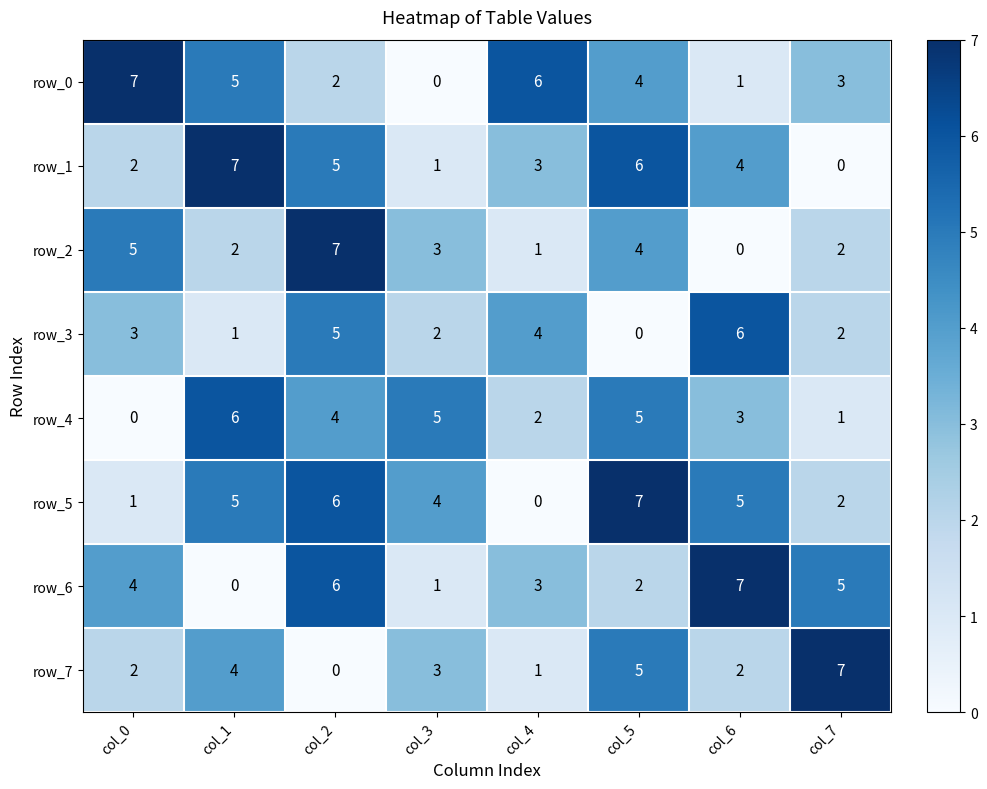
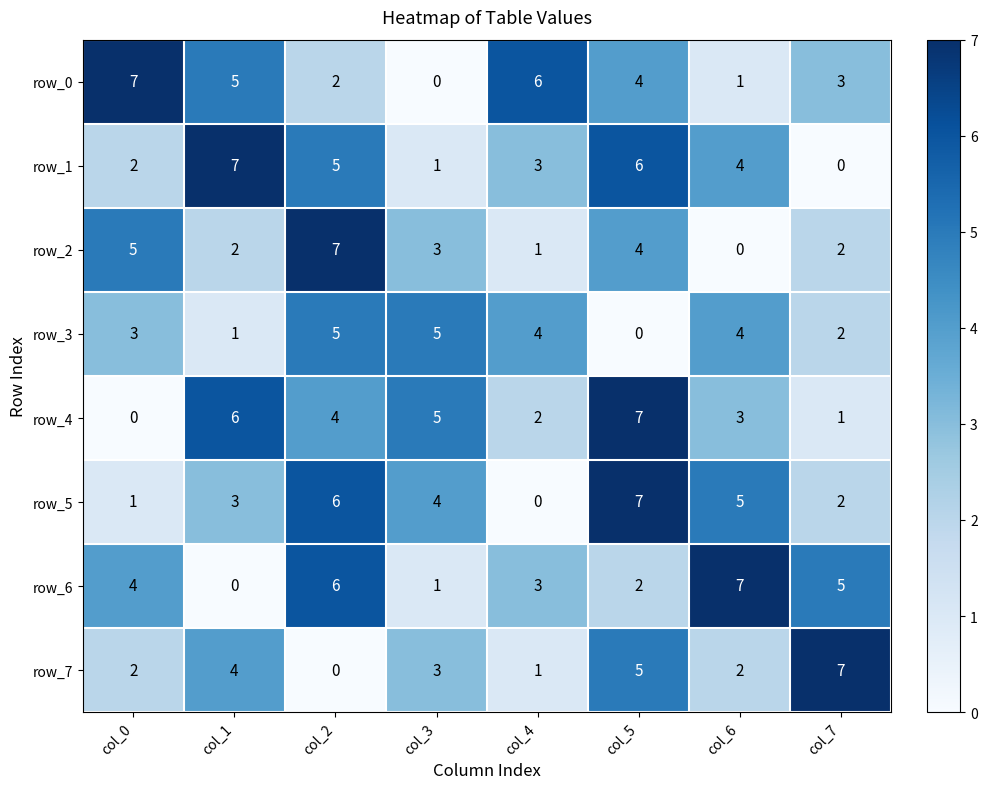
row_3, col_3: 2 -> 5
row_3, col_6: 6 -> 4
row_4, col_5: 5 -> 7
row_5, col_1: 5 -> 3
